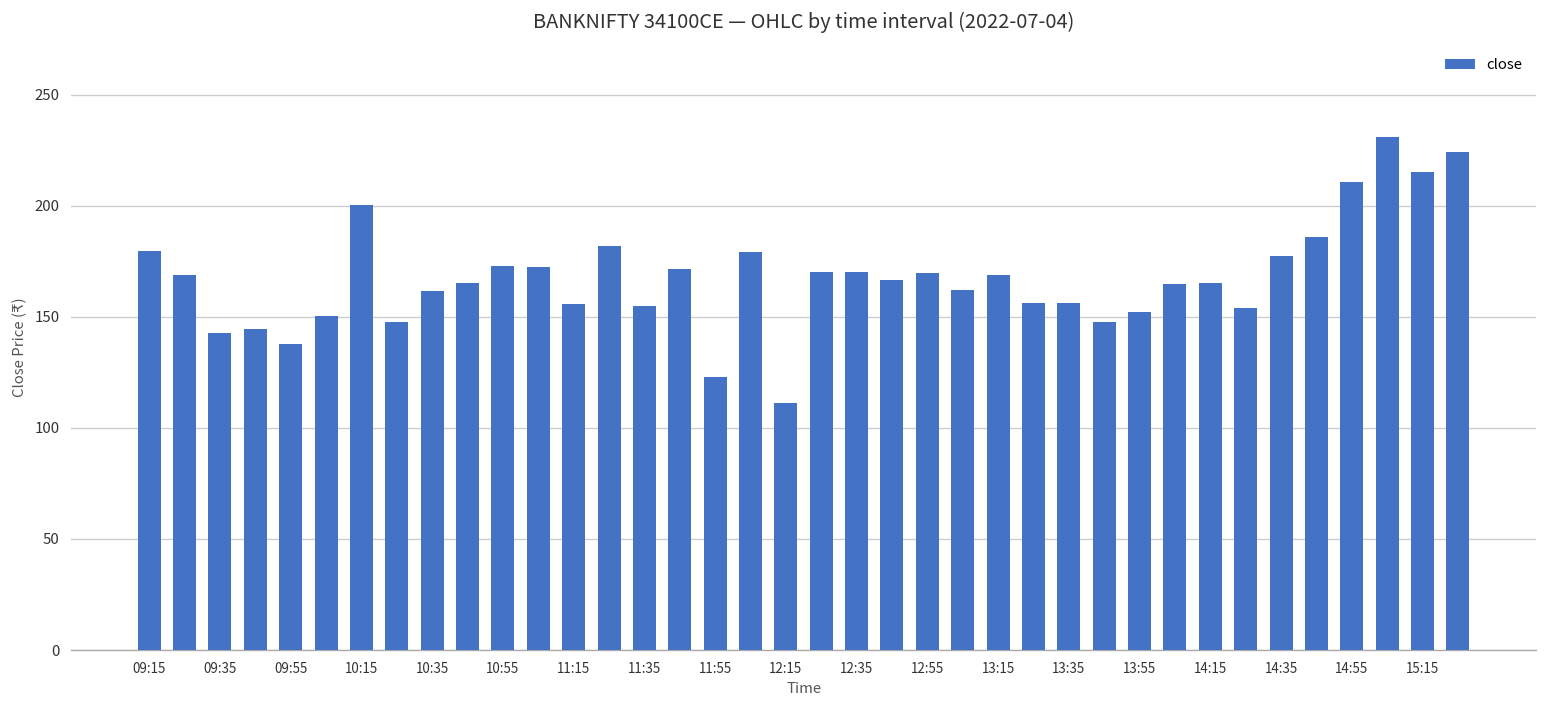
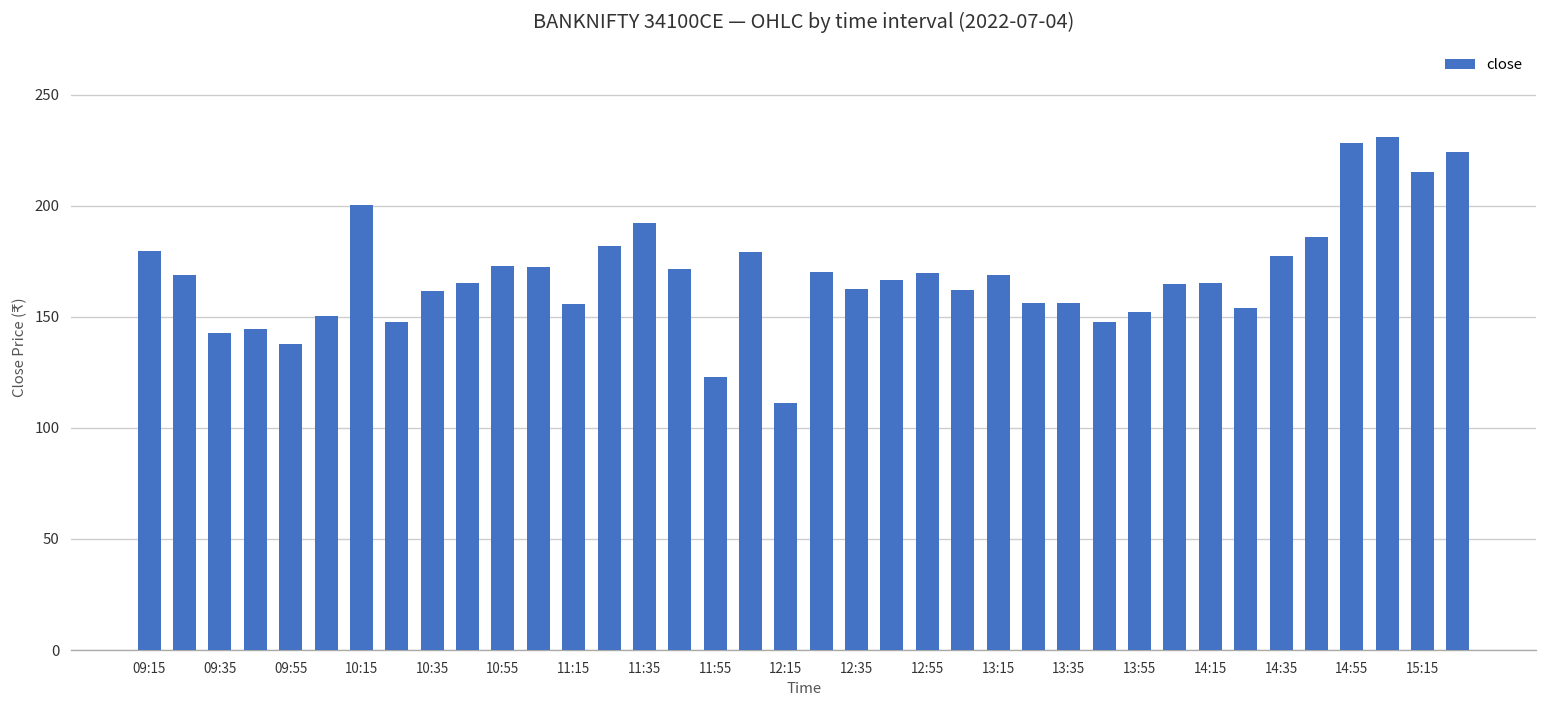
11:35: 155 -> 192
12:35: 170 -> 163
14:55: 211 -> 228
